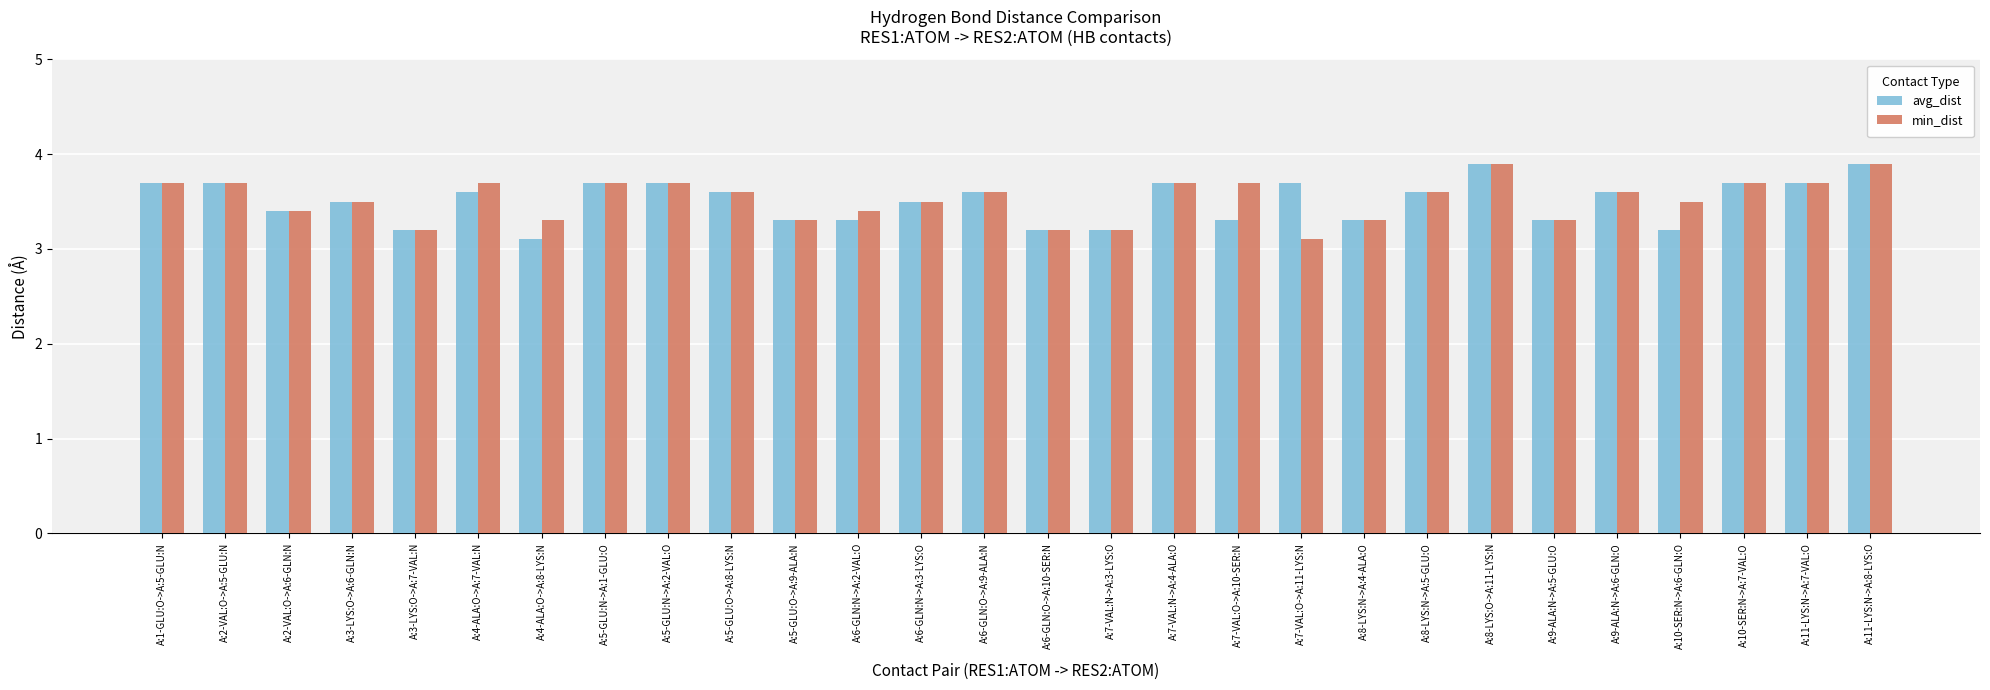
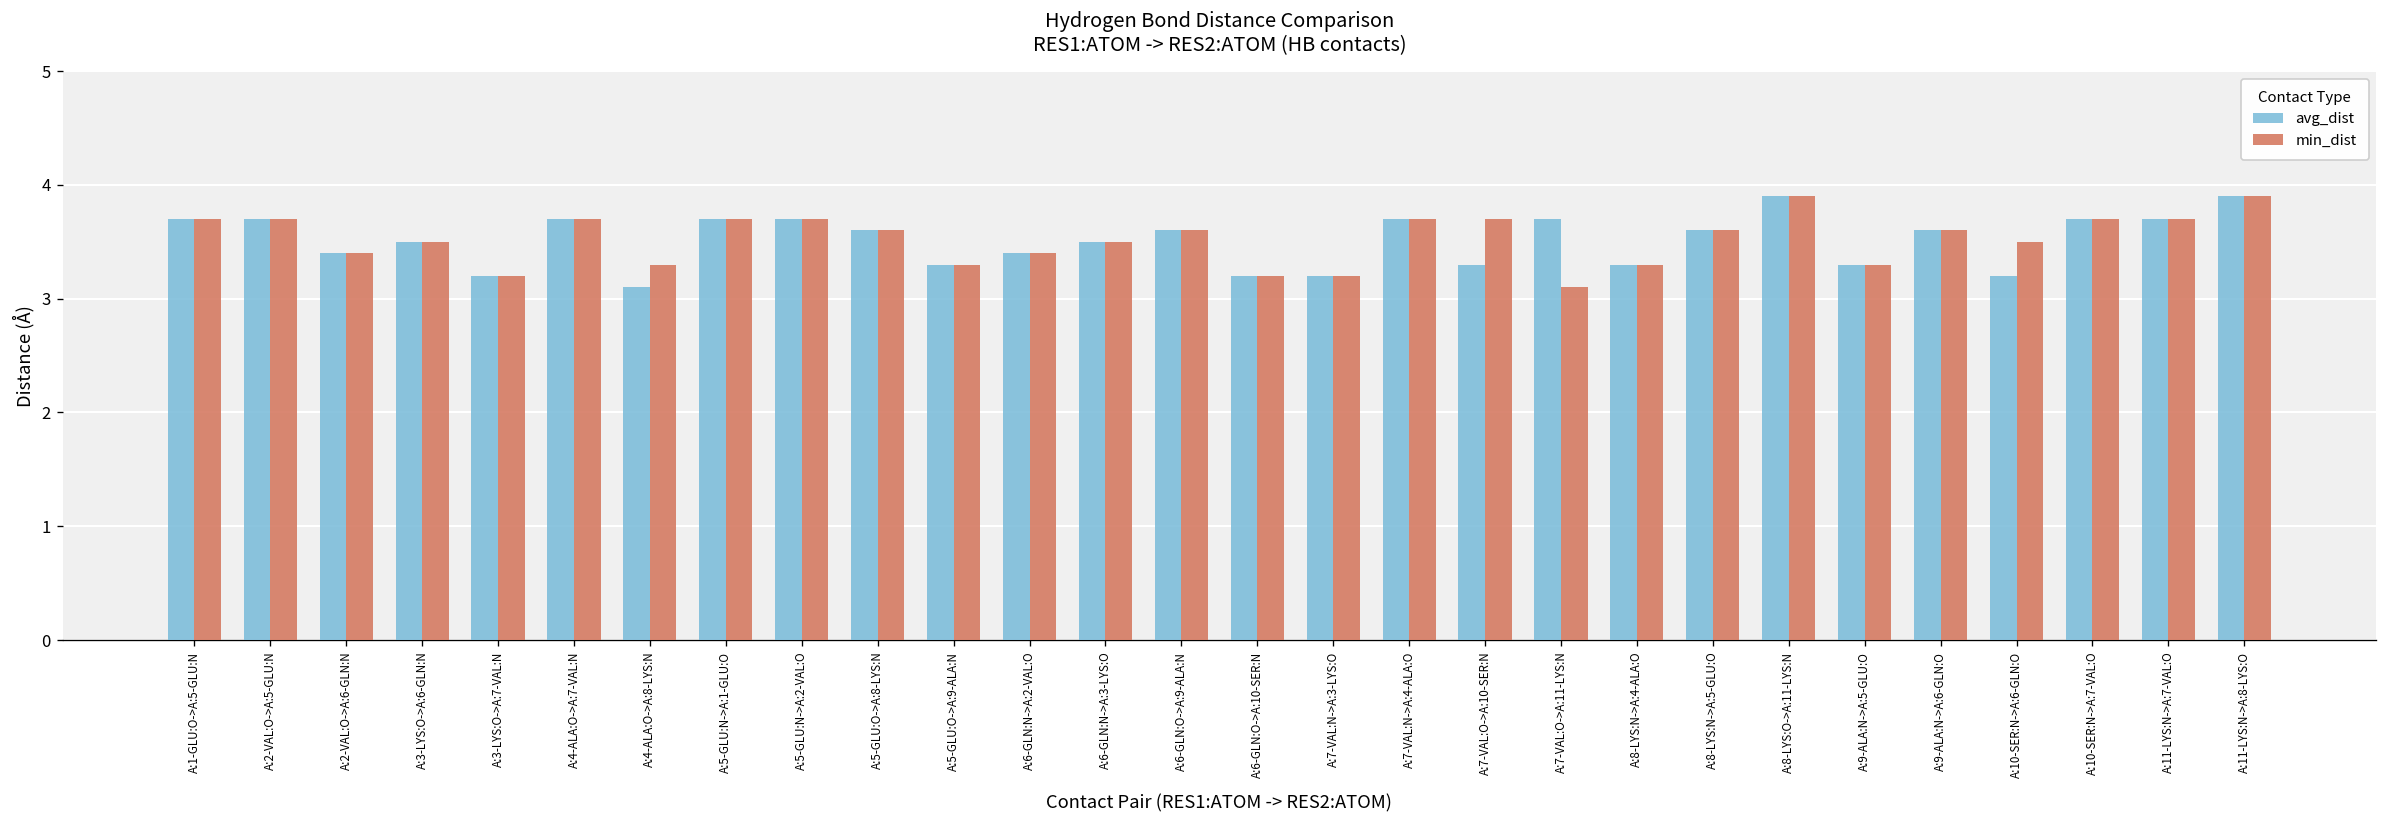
avg_dist, A:4-ALA:O->A:7-VAL:N: 3.6 -> 3.7
avg_dist, A:6-GLN:N->A:2-VAL:O: 3.3 -> 3.4
